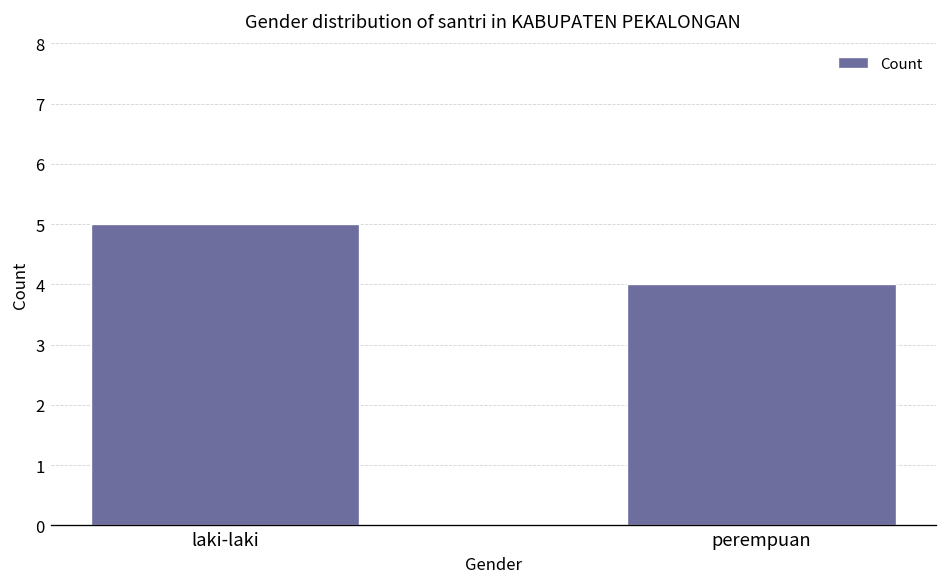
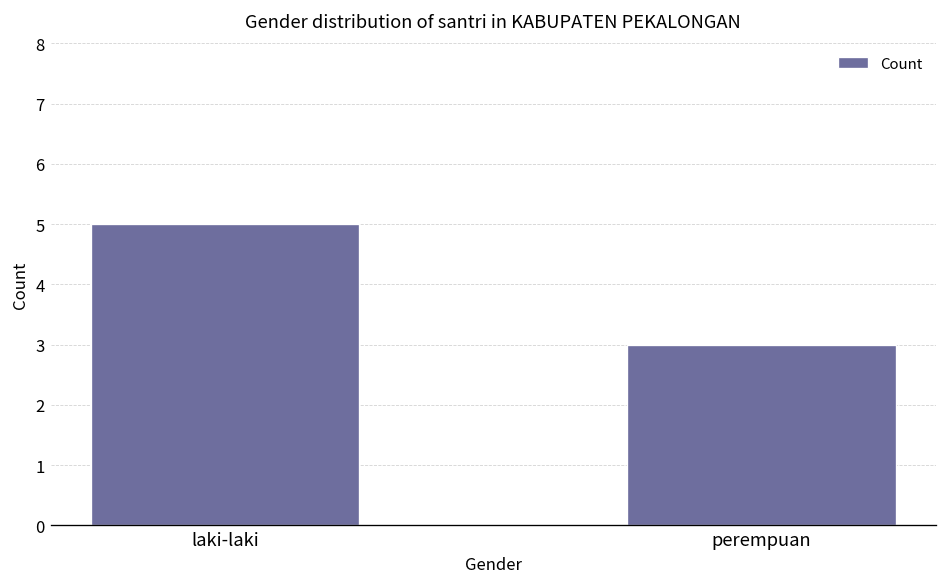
perempuan: 4 -> 3
